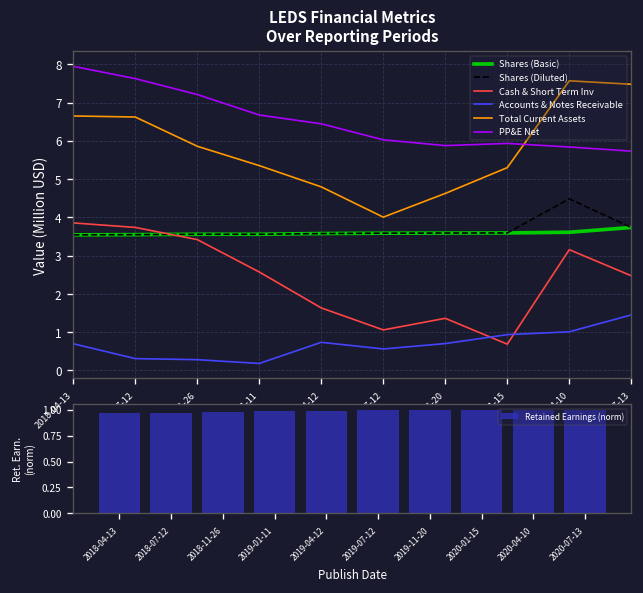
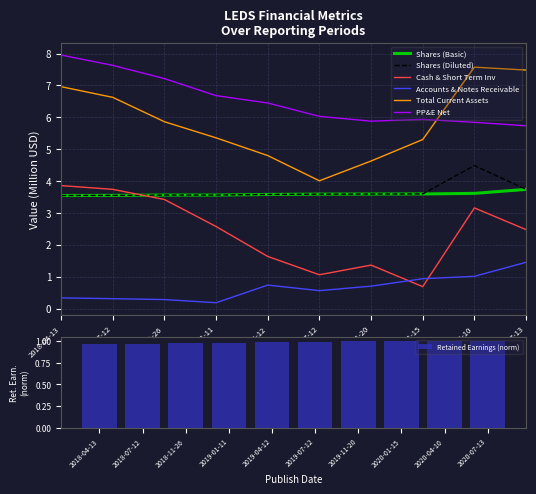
LEDS Financial Metrics Over Reporting Periods, Accounts & Notes Receivable, 2018-04-13: 0.7 -> 0.3
LEDS Financial Metrics Over Reporting Periods, Total Current Assets, 2018-04-13: 6.7 -> 7.0
